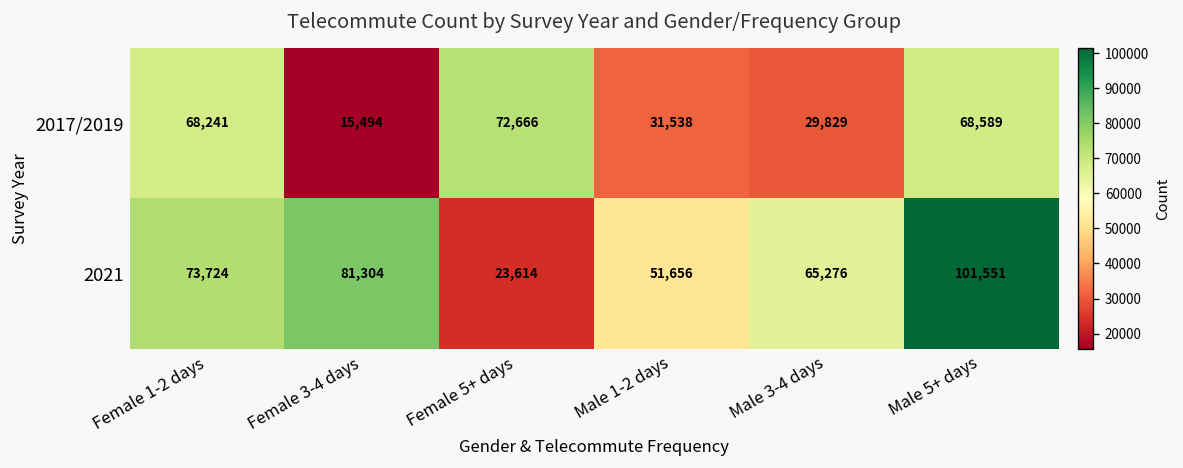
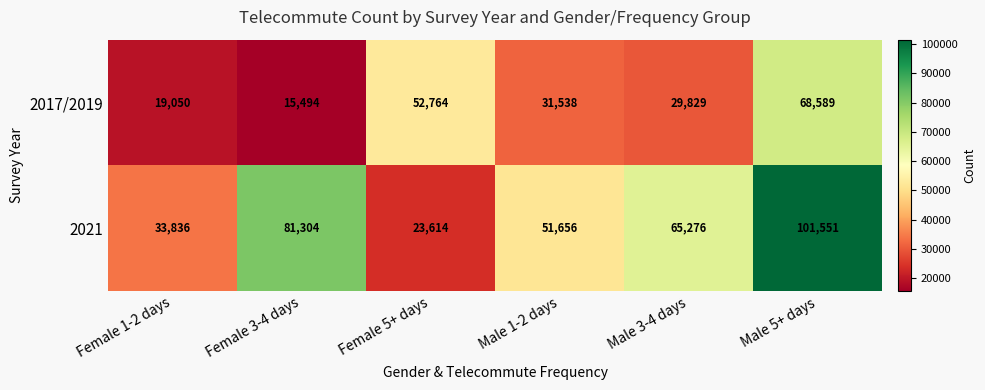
2017/2019, Female 1-2 days: 68,241 -> 19,050
2017/2019, Female 5+ days: 72,666 -> 52,764
2021, Female 1-2 days: 73,724 -> 33,836
